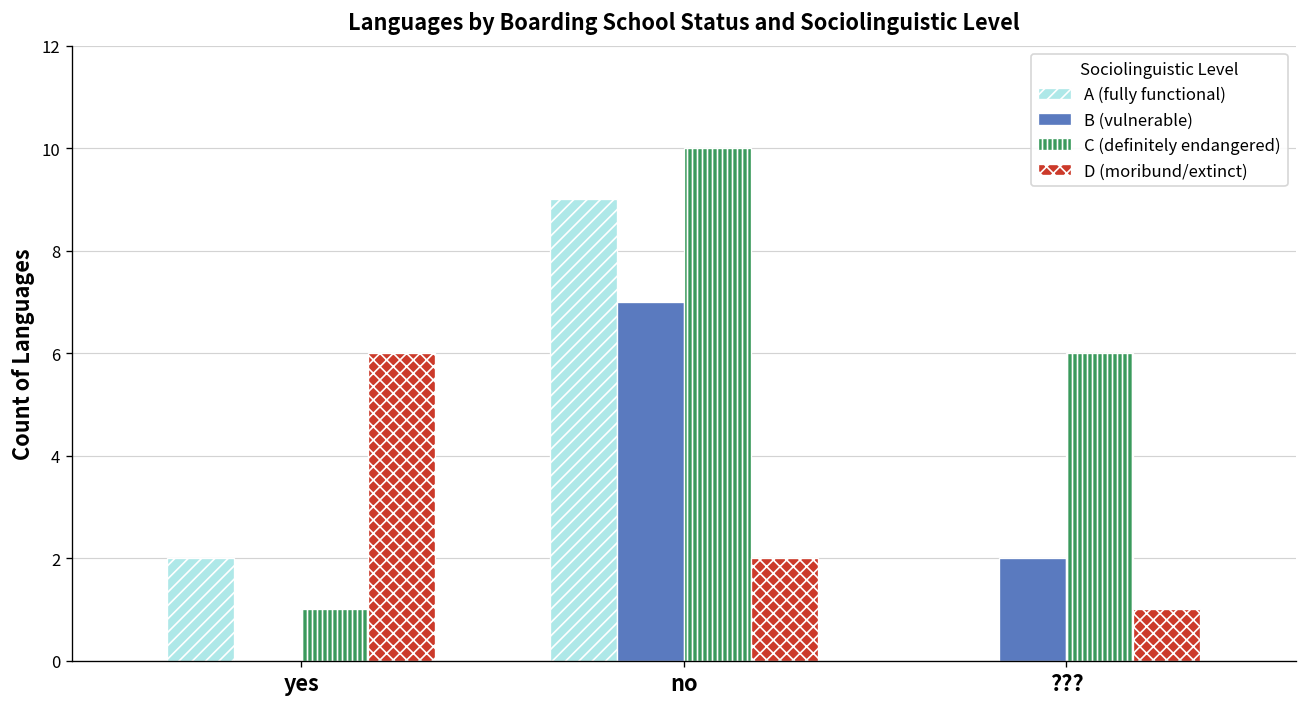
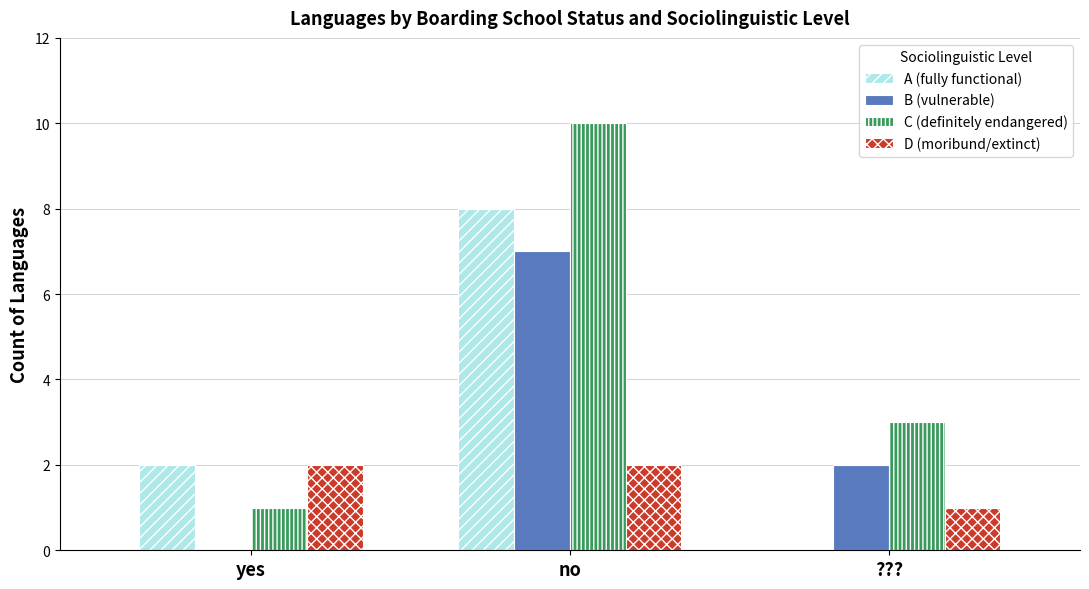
D (moribund/extinct), yes: 6 -> 2
A (fully functional), no: 9 -> 8
C (definitely endangered), ???: 6 -> 3
